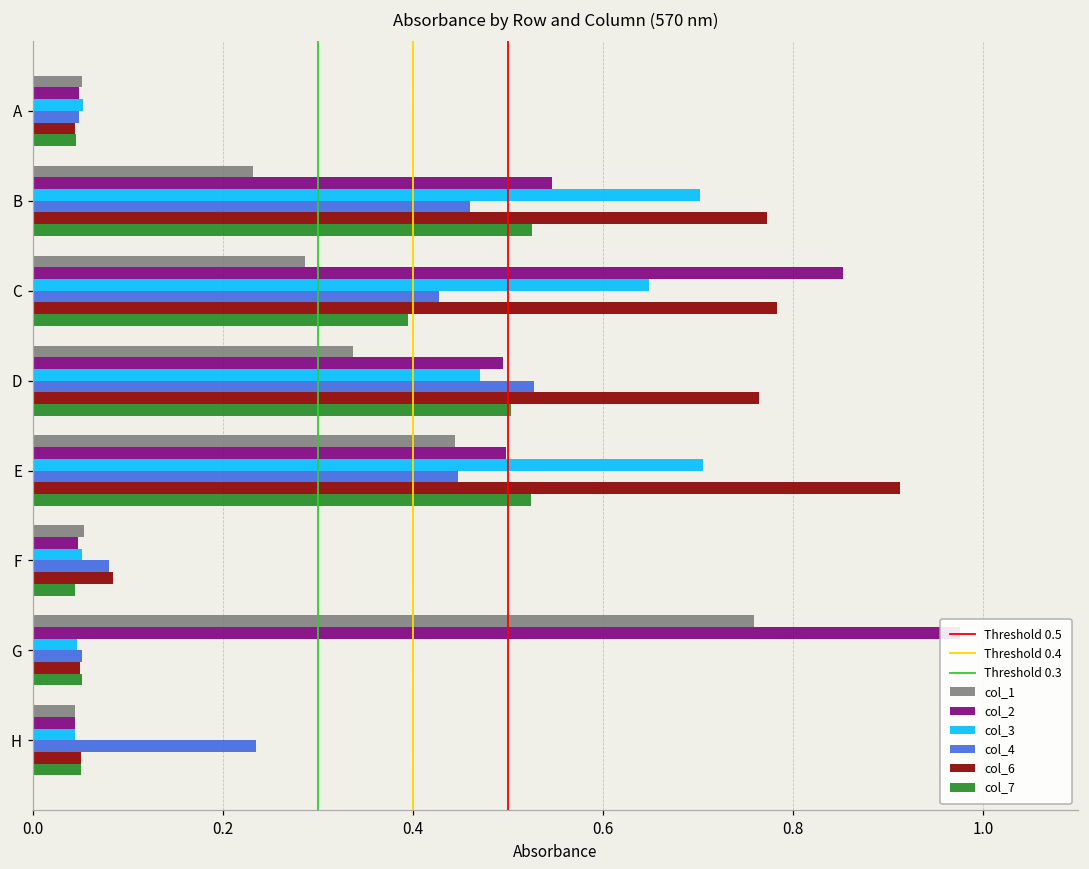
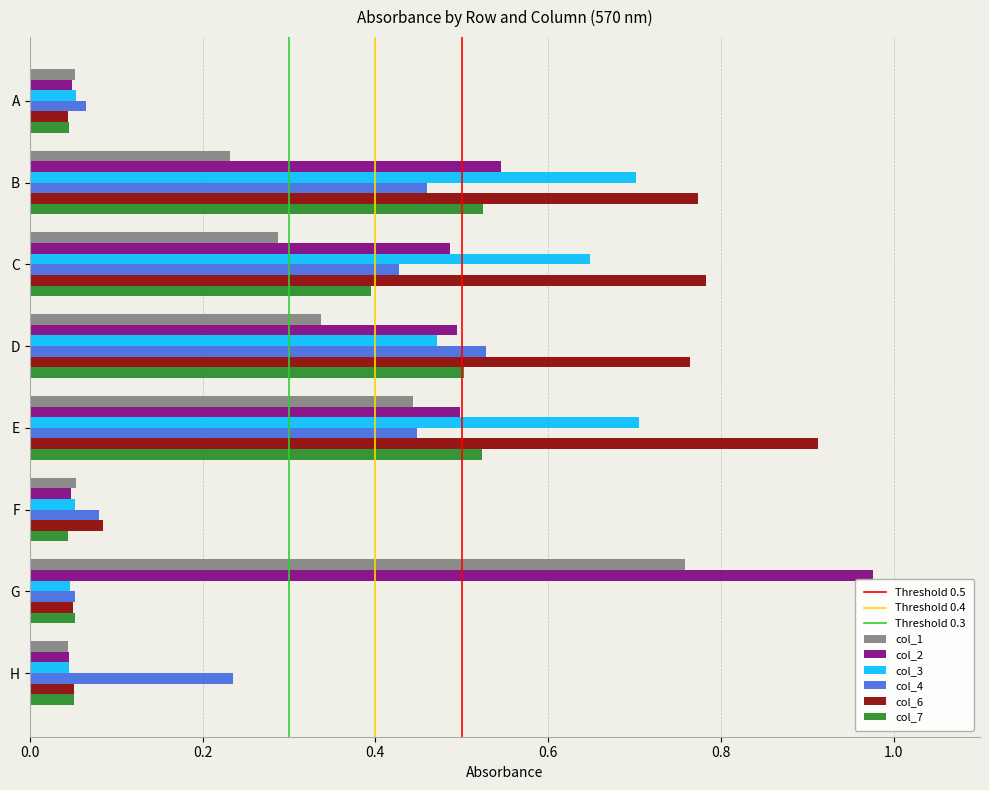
col_4, A: 0.05 -> 0.07
col_2, C: 0.85 -> 0.49
